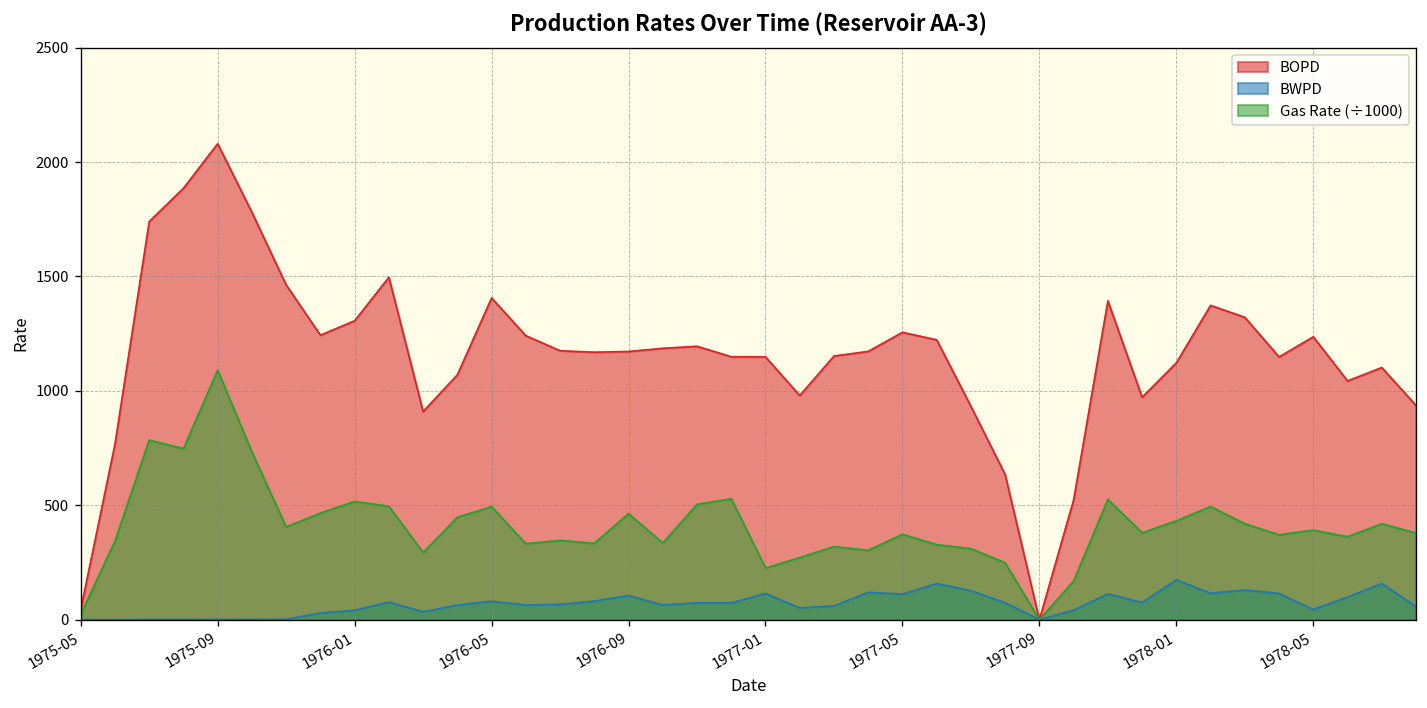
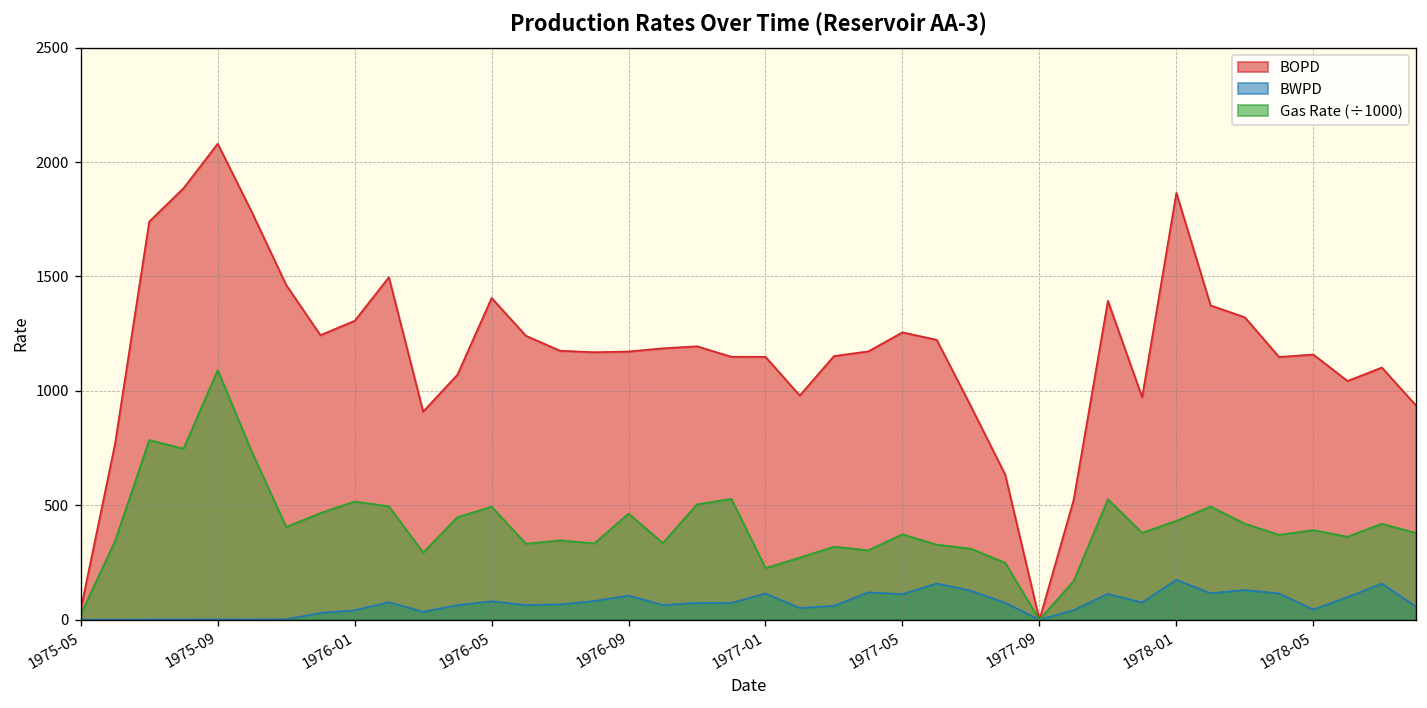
BOPD, 1978-01: 1120 -> 1870
BOPD, 1978-05: 1240 -> 1160
